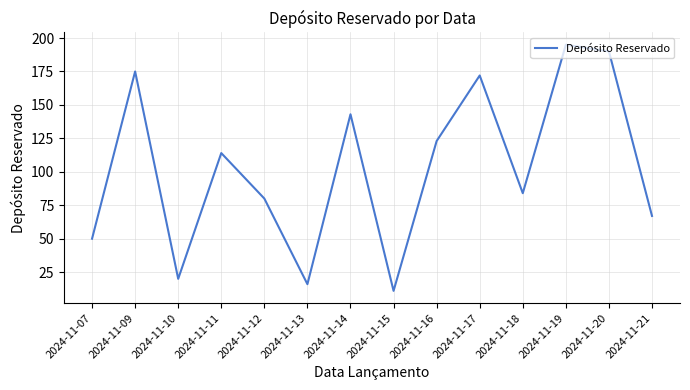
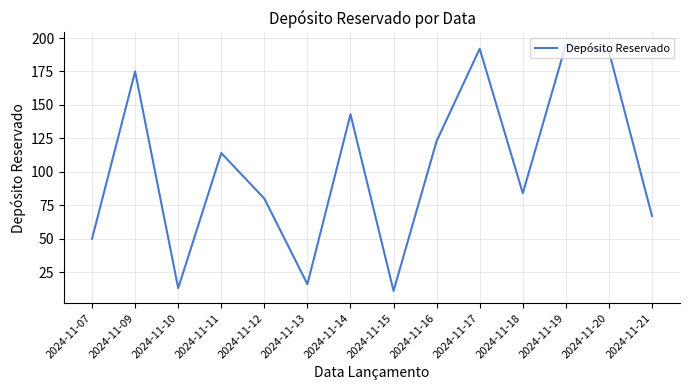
2024-11-10: 20 -> 13
2024-11-17: 172 -> 192
